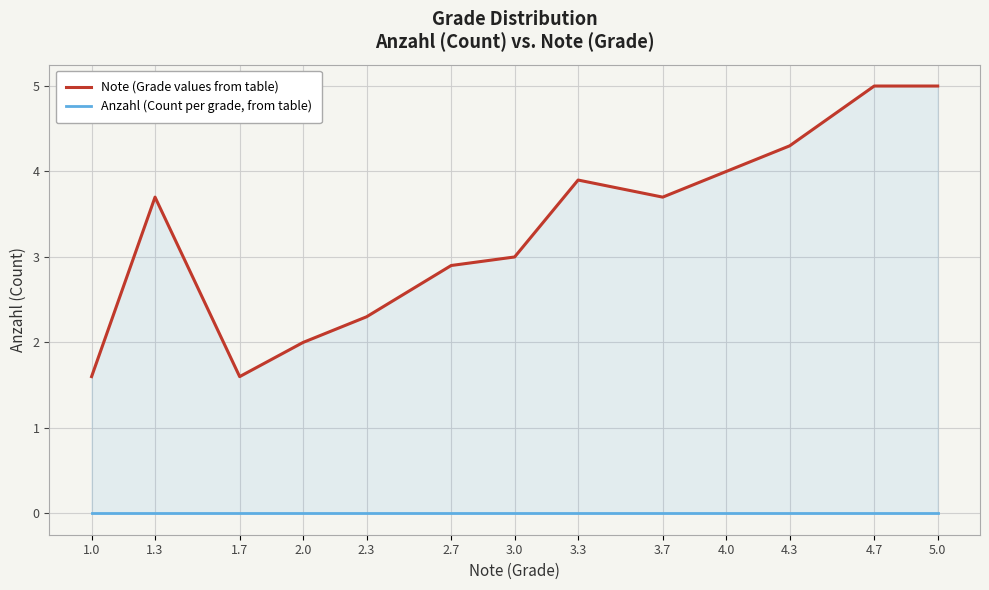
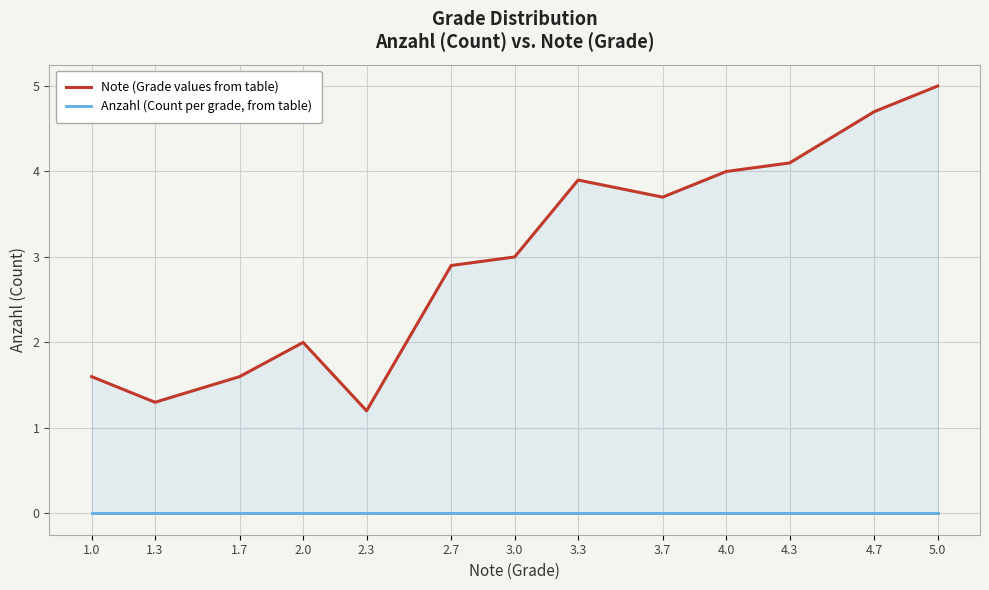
Note (Grade values from table), 1.3: 3.7 -> 1.3
Note (Grade values from table), 2.3: 2.3 -> 1.2
Note (Grade values from table), 4.3: 4.3 -> 4.1
Note (Grade values from table), 4.7: 5.0 -> 4.7
